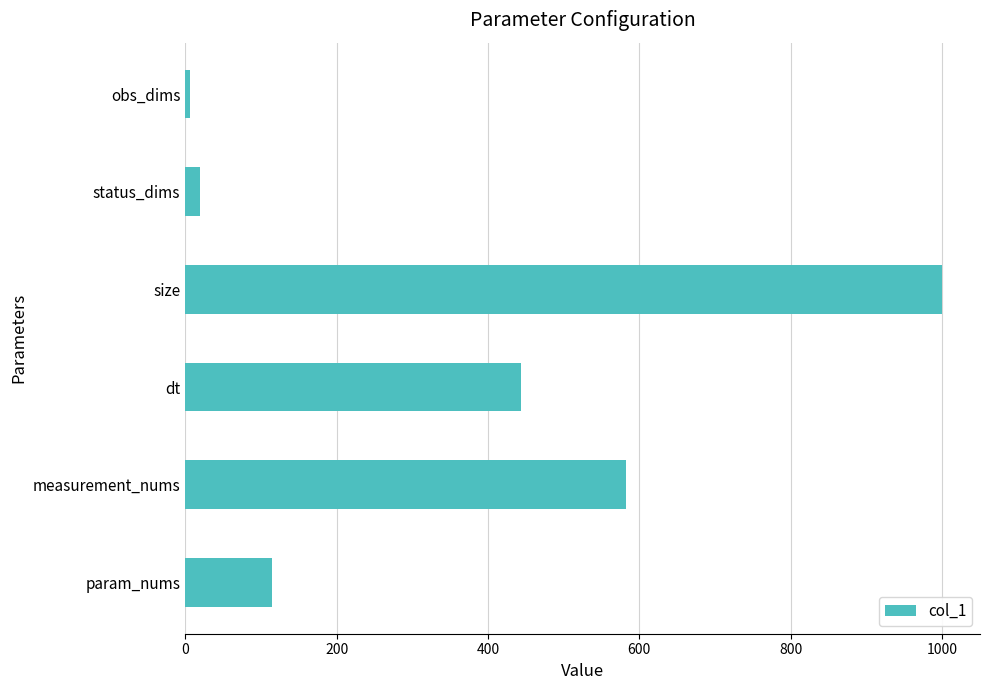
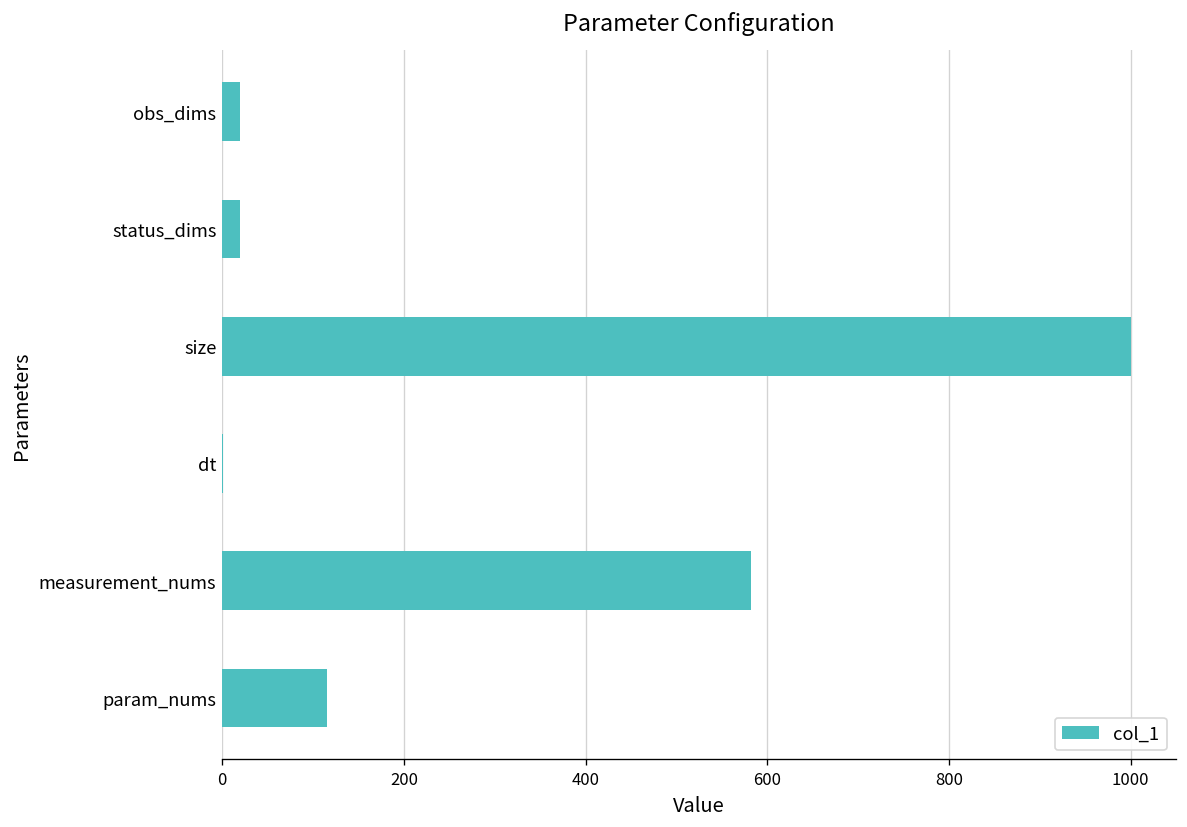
obs_dims: 10 -> 20
dt: 440 -> 0
